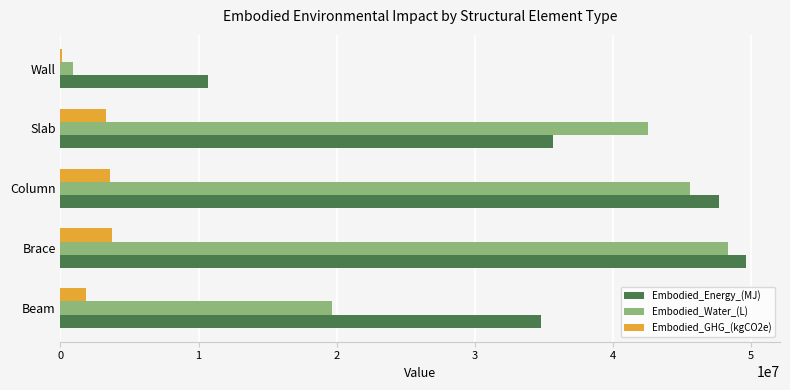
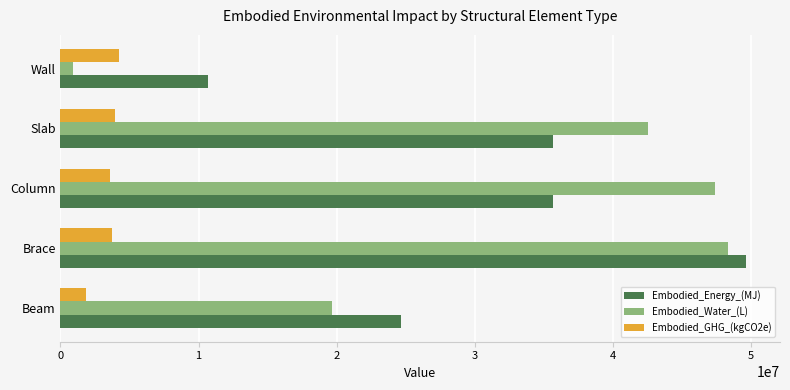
Embodied_GHG_(kgCO2e), Wall: 100000 -> 4200000
Embodied_GHG_(kgCO2e), Slab: 3300000 -> 3900000
Embodied_Water_(L), Column: 45600000 -> 47400000
Embodied_Energy_(MJ), Column: 47700000 -> 35700000
Embodied_Energy_(MJ), Beam: 34800000 -> 24700000
